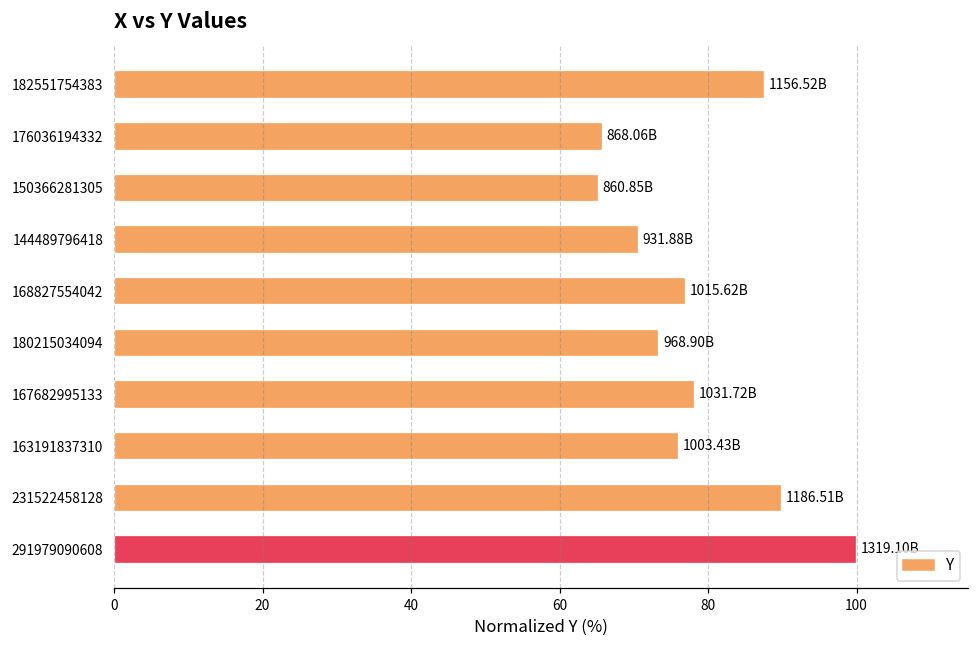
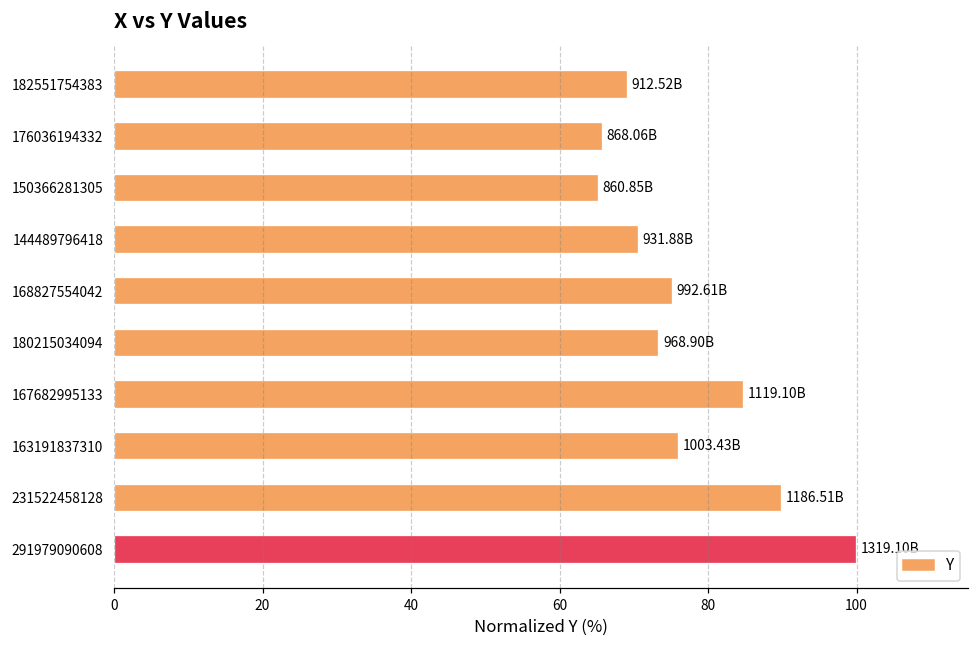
182551754383: 1156.52B -> 912.52B
168827554042: 1015.62B -> 992.61B
167682995133: 1031.72B -> 1119.10B
